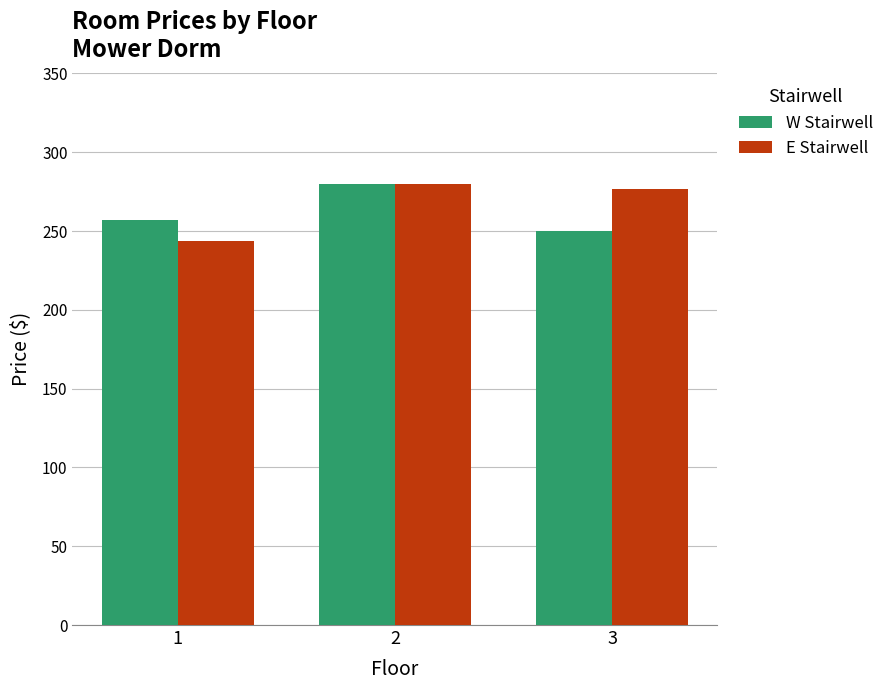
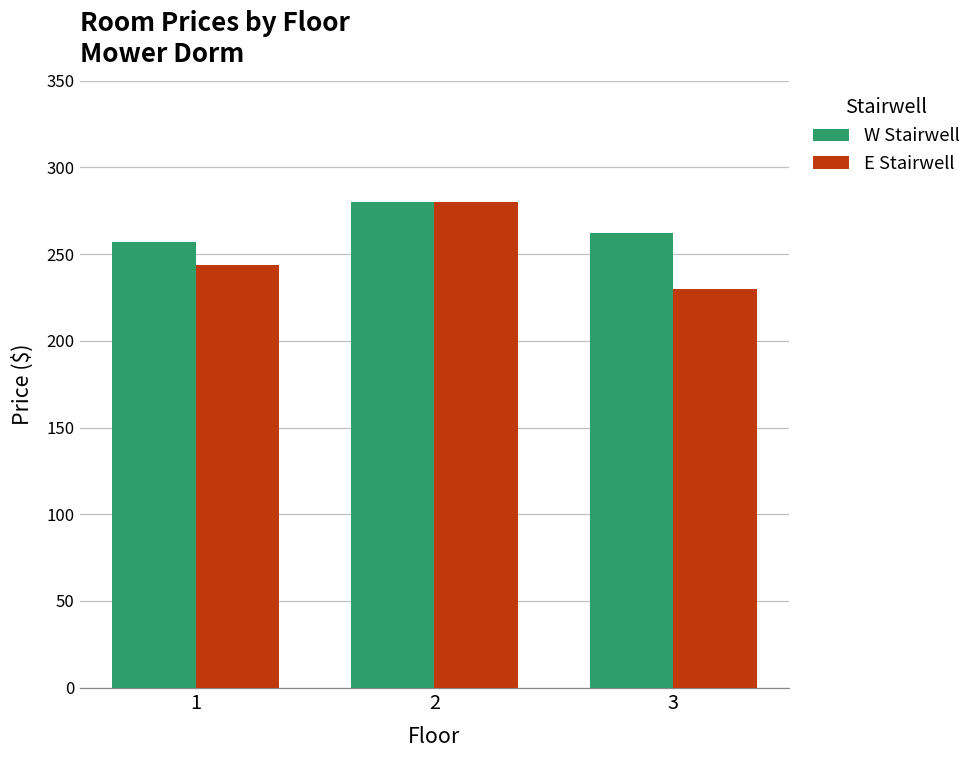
W Stairwell, 3: 250 -> 262
E Stairwell, 3: 277 -> 230
